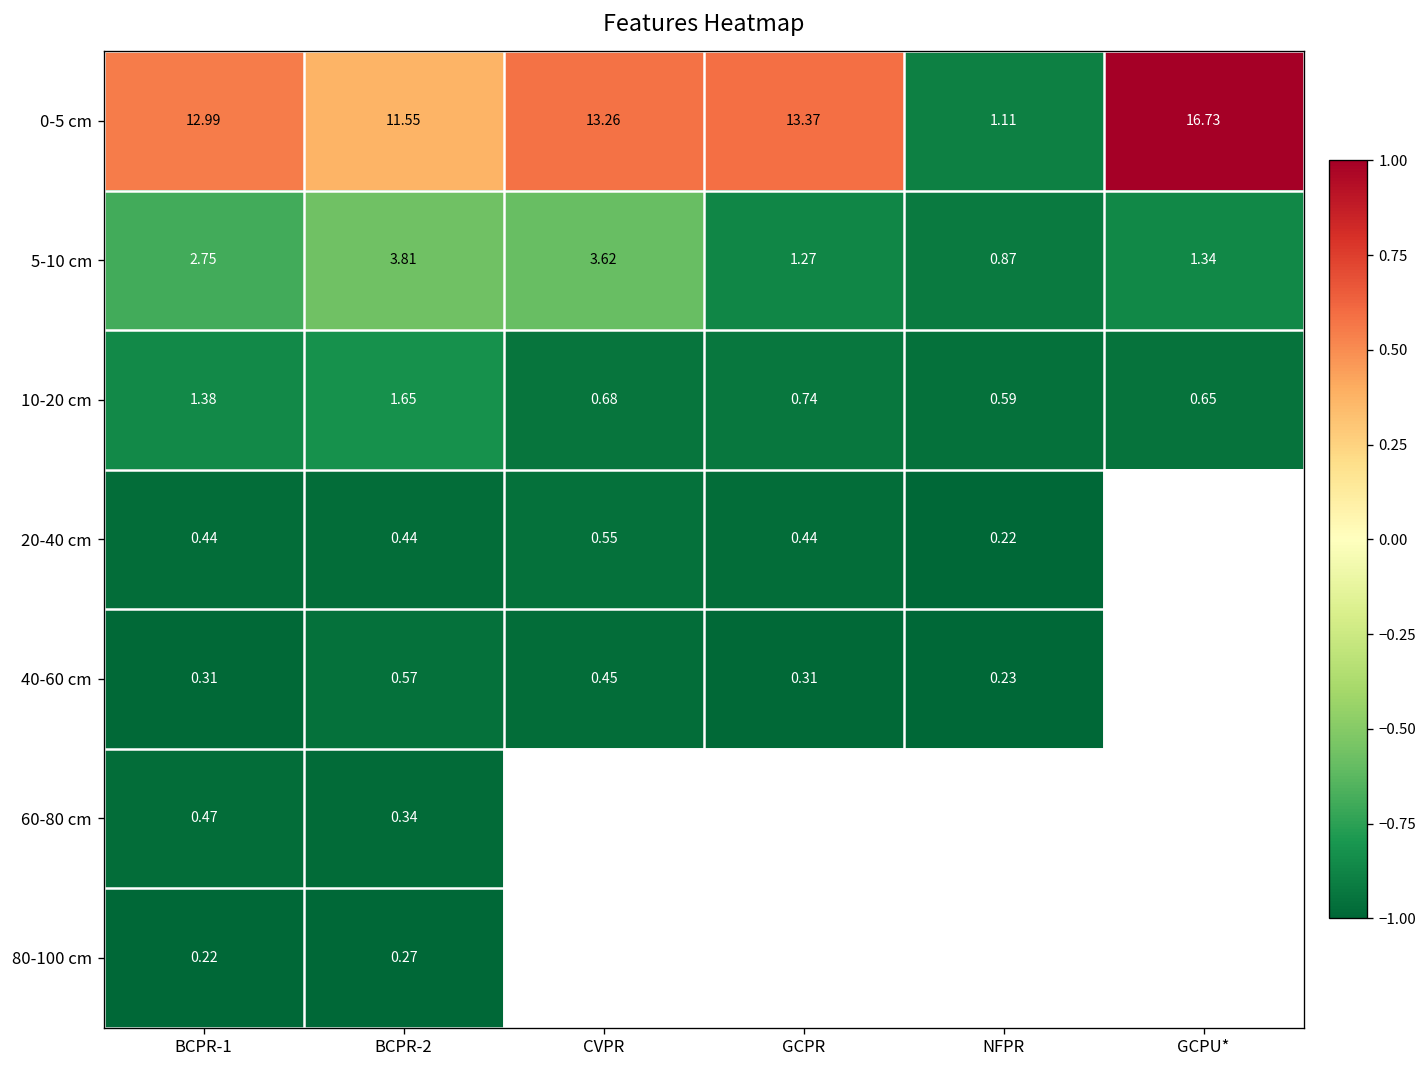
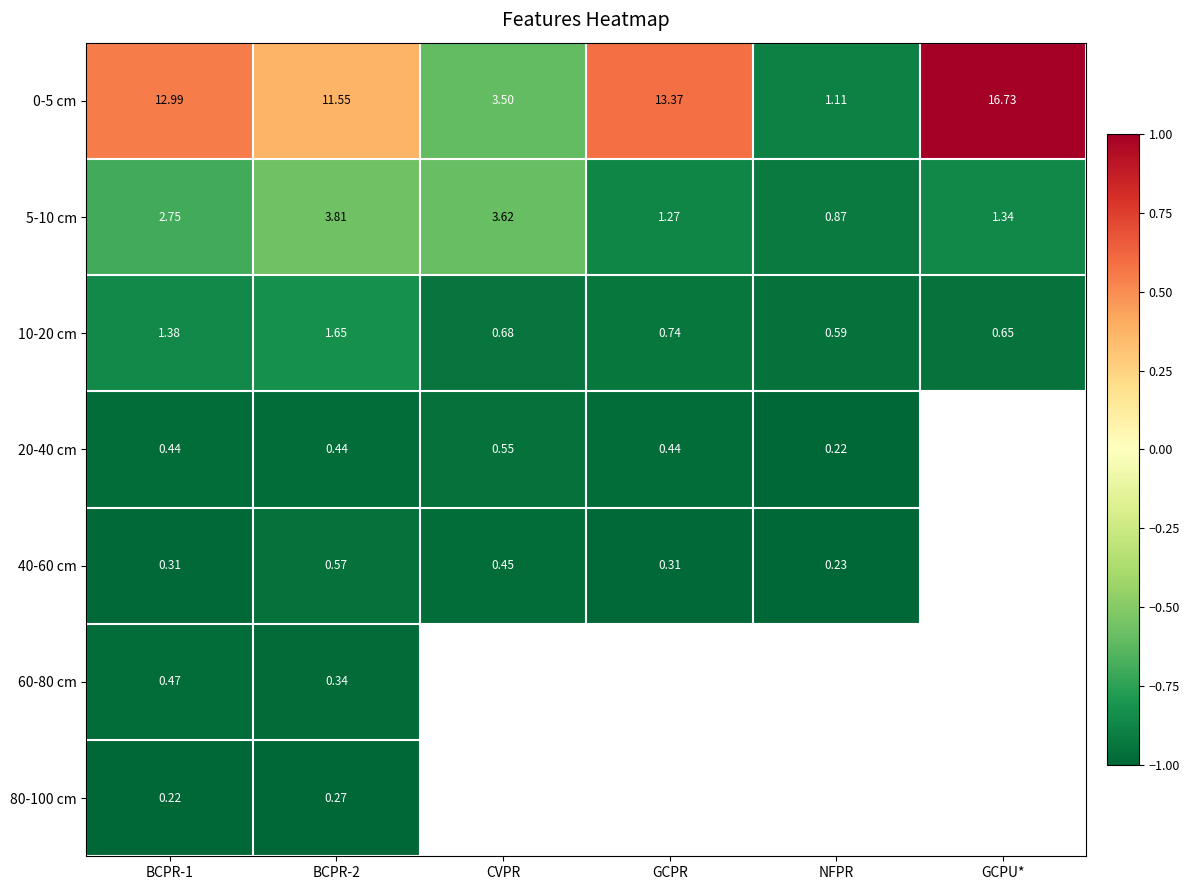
0-5 cm, CVPR: 13.26 -> 3.50
